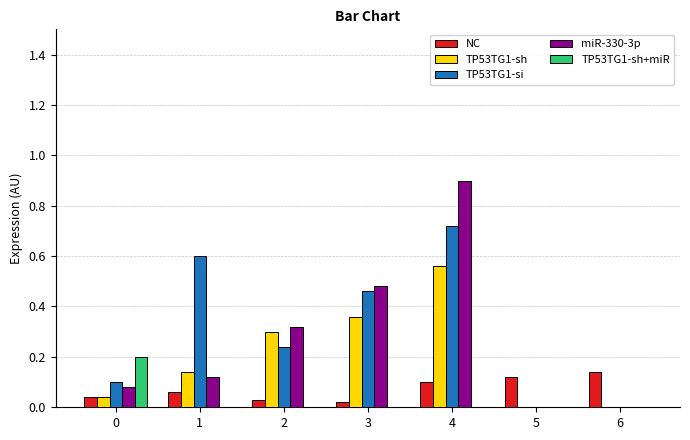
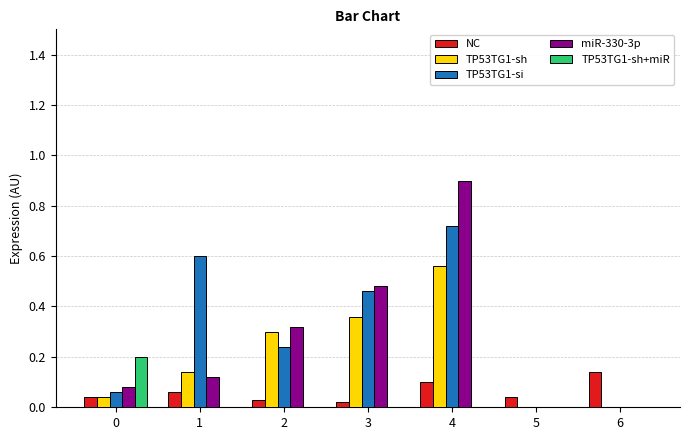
TP53TG1-si, 0: 0.10 -> 0.06
NC, 5: 0.12 -> 0.04
